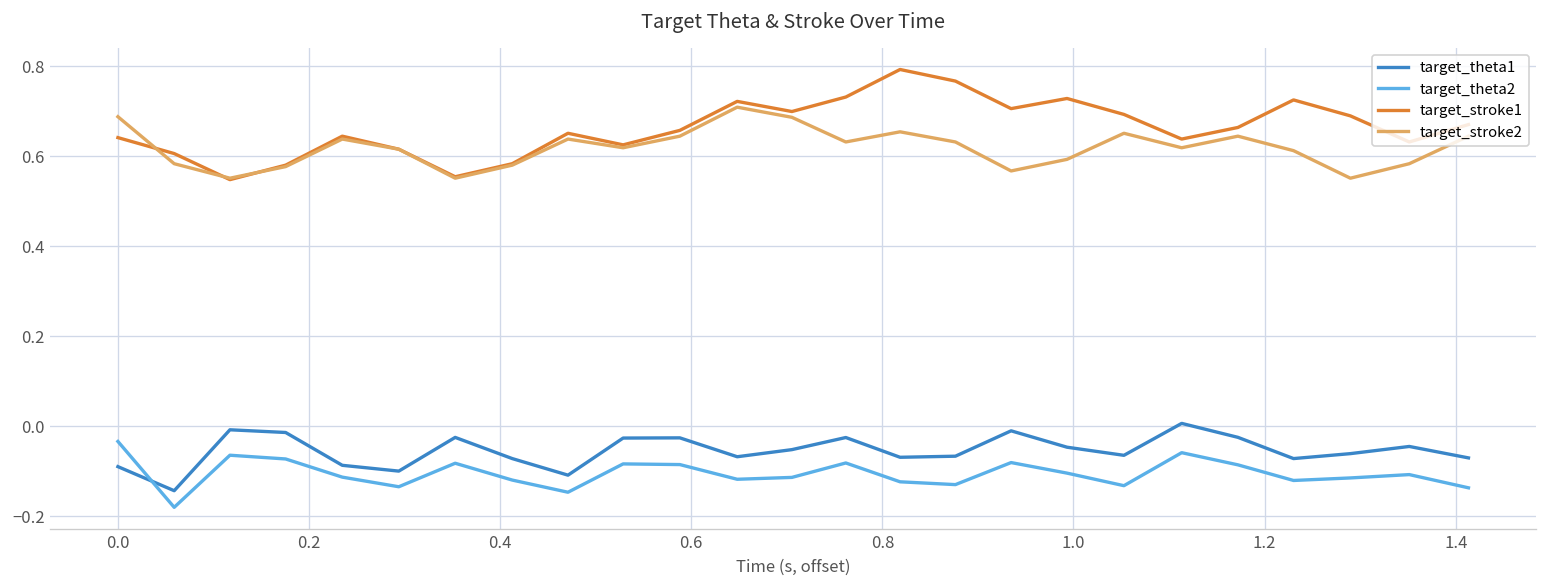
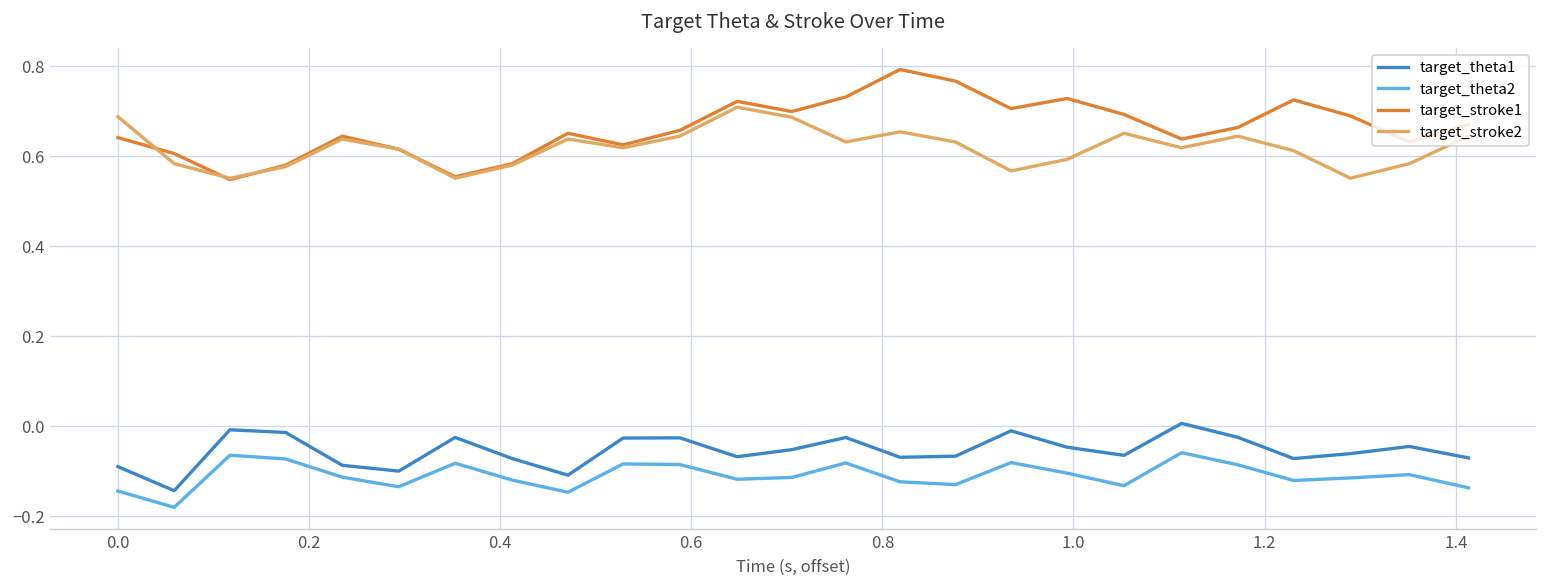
target_theta2, 0.0: -0.03 -> -0.14
